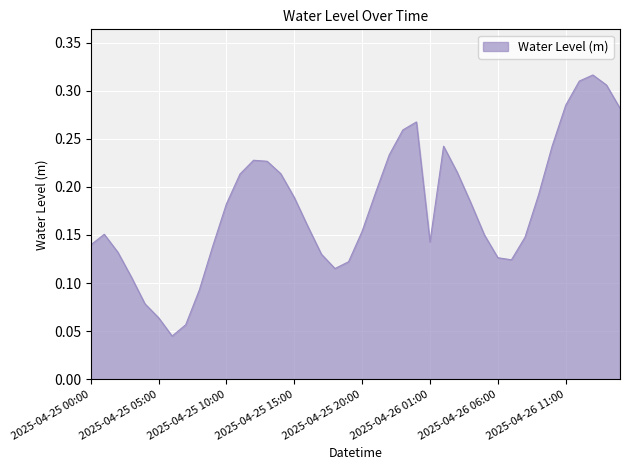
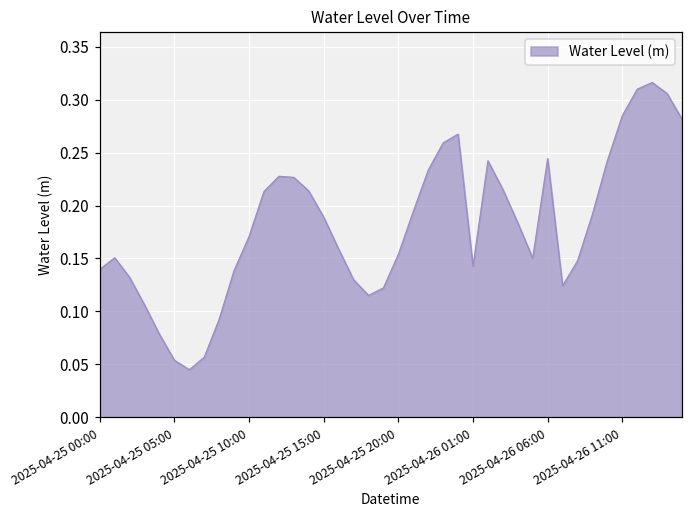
2025-04-25 05:00: 0.06 -> 0.05
2025-04-25 10:00: 0.18 -> 0.17
2025-04-26 06:00: 0.13 -> 0.24
